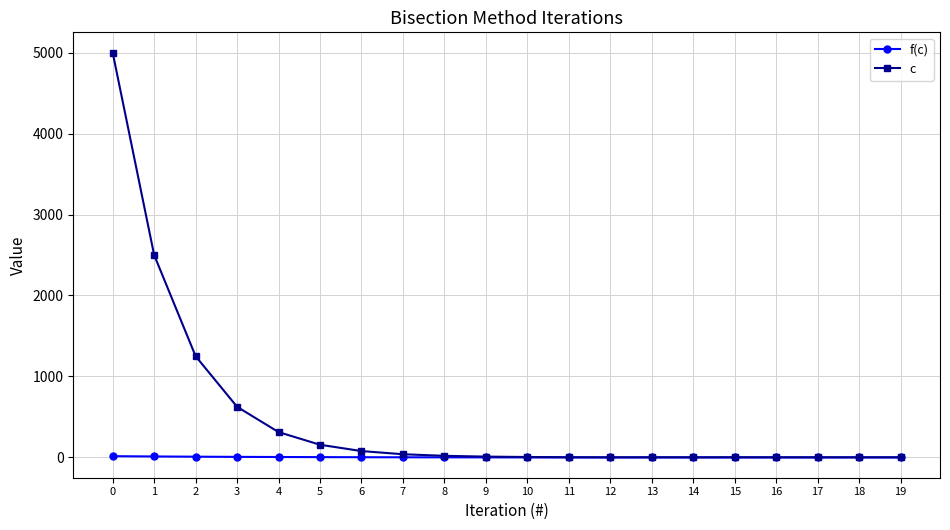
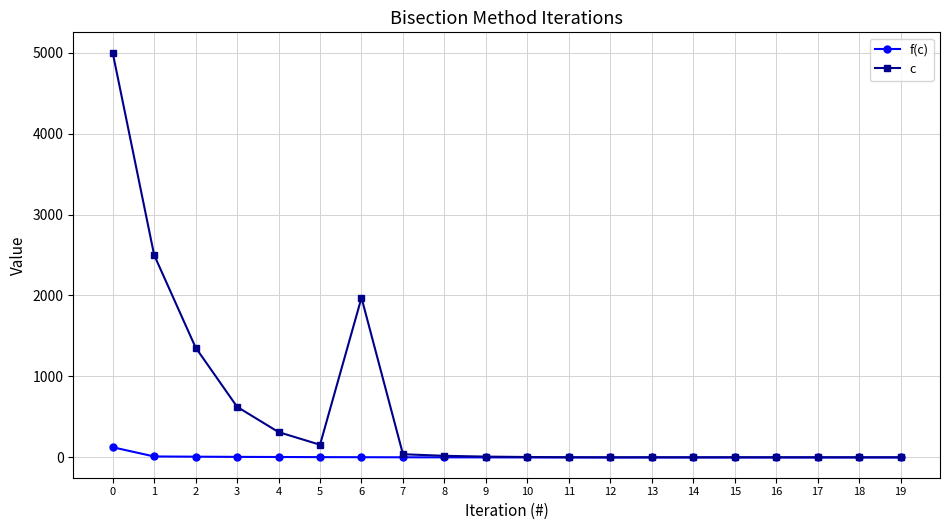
f(c), 0: 0 -> 100
c, 2: 1300 -> 1400
c, 6: 100 -> 2000
